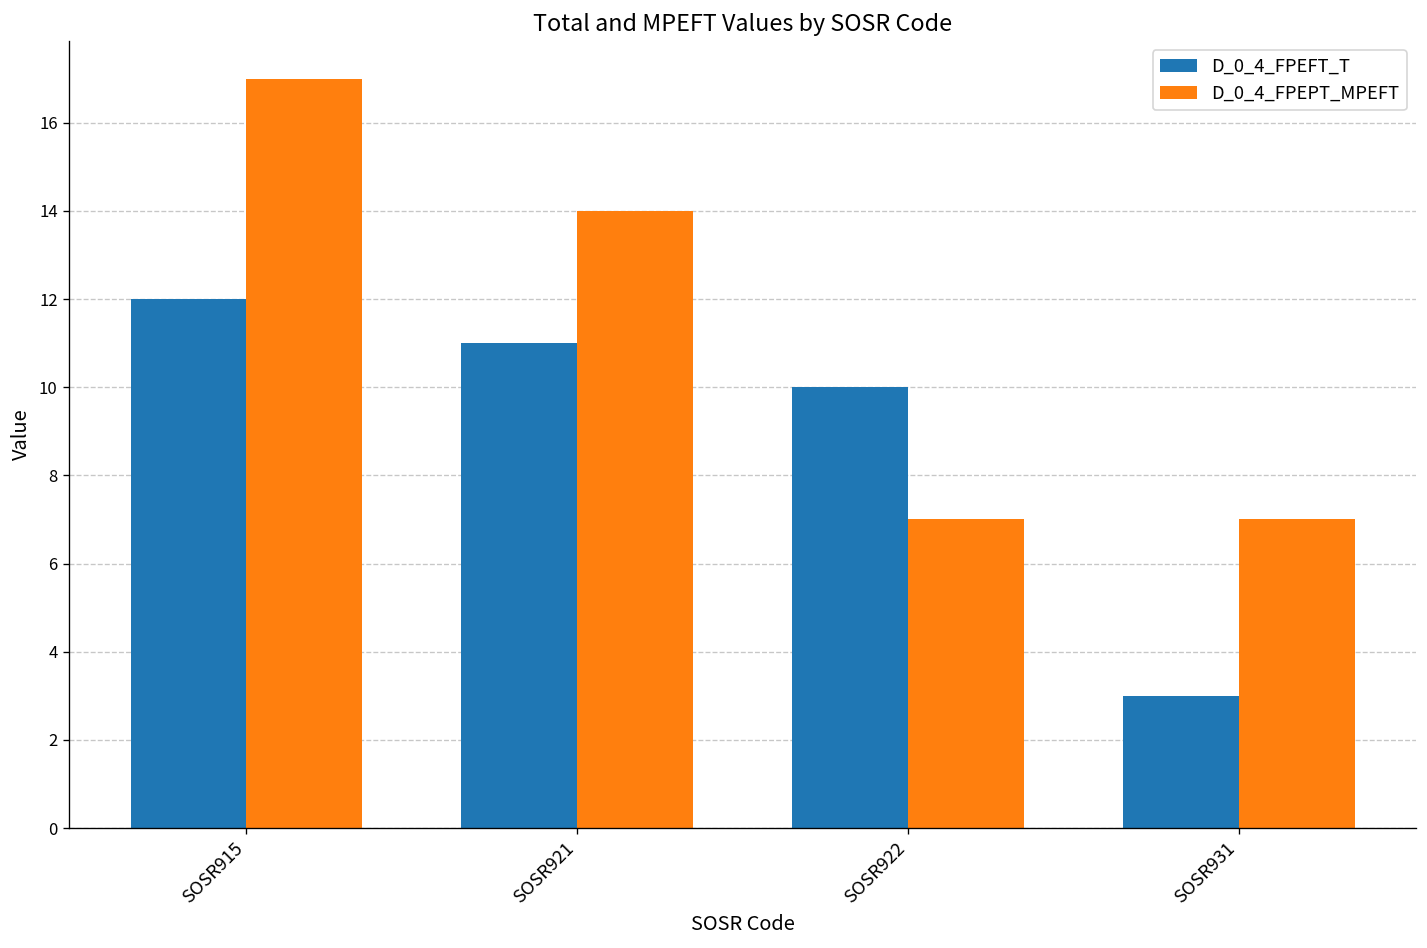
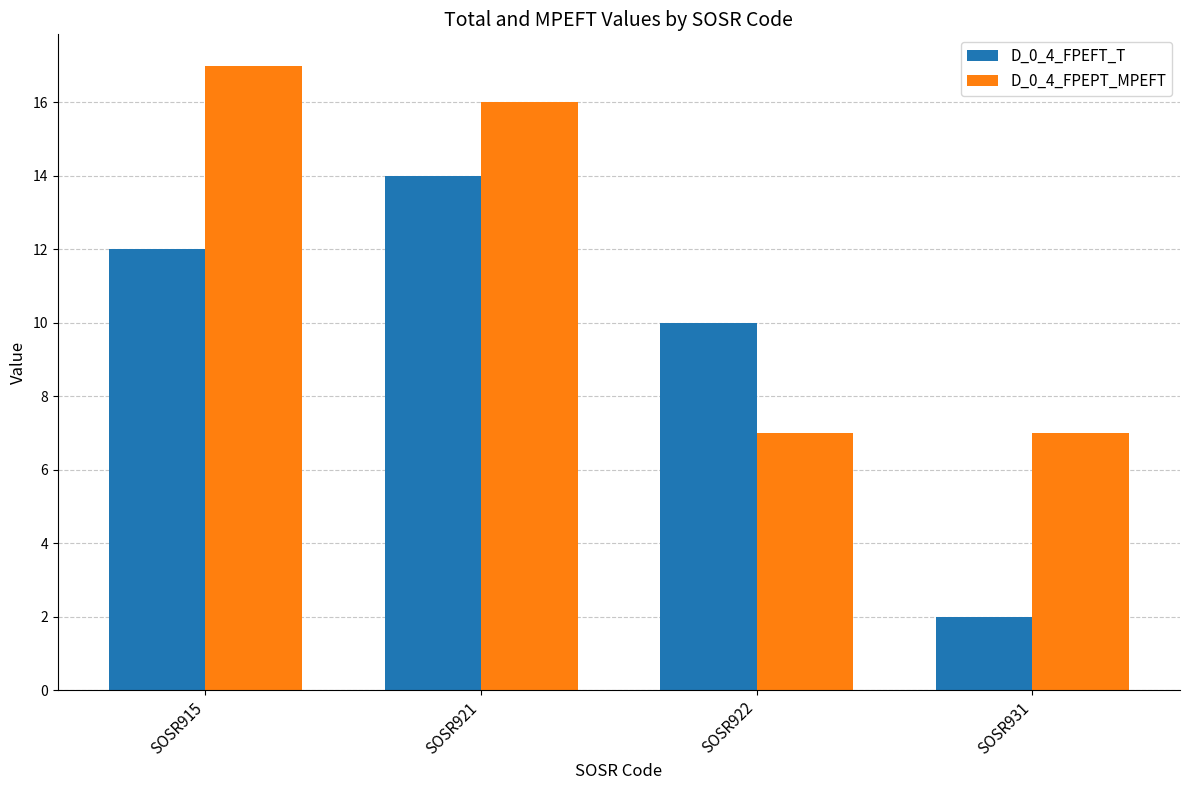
D_0_4_FPEFT_T, SOSR921: 11 -> 14
D_0_4_FPEPT_MPEFT, SOSR921: 14 -> 16
D_0_4_FPEFT_T, SOSR931: 3 -> 2
